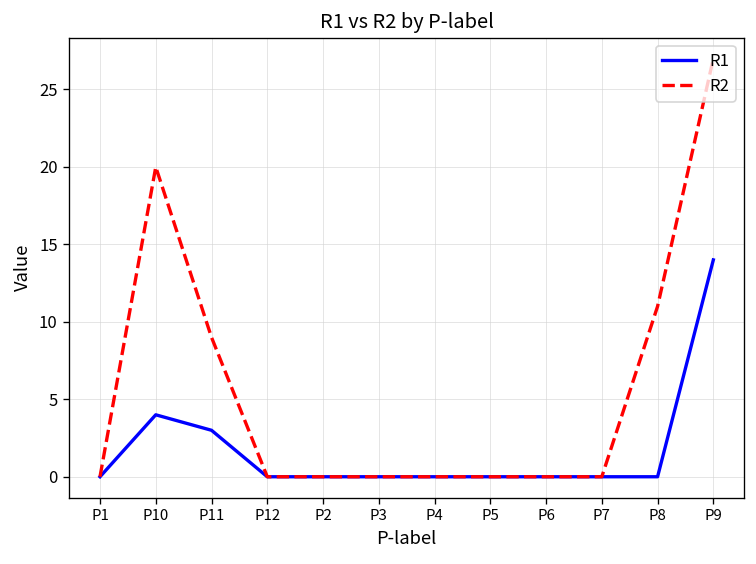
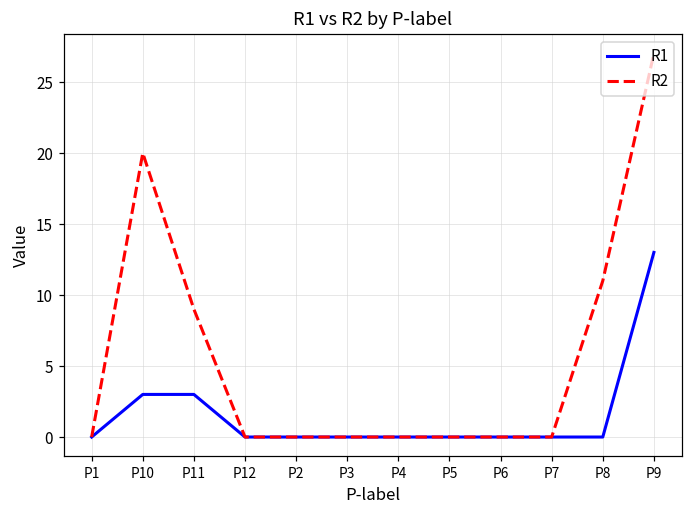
R1, P10: 4 -> 3
R1, P9: 14 -> 13
